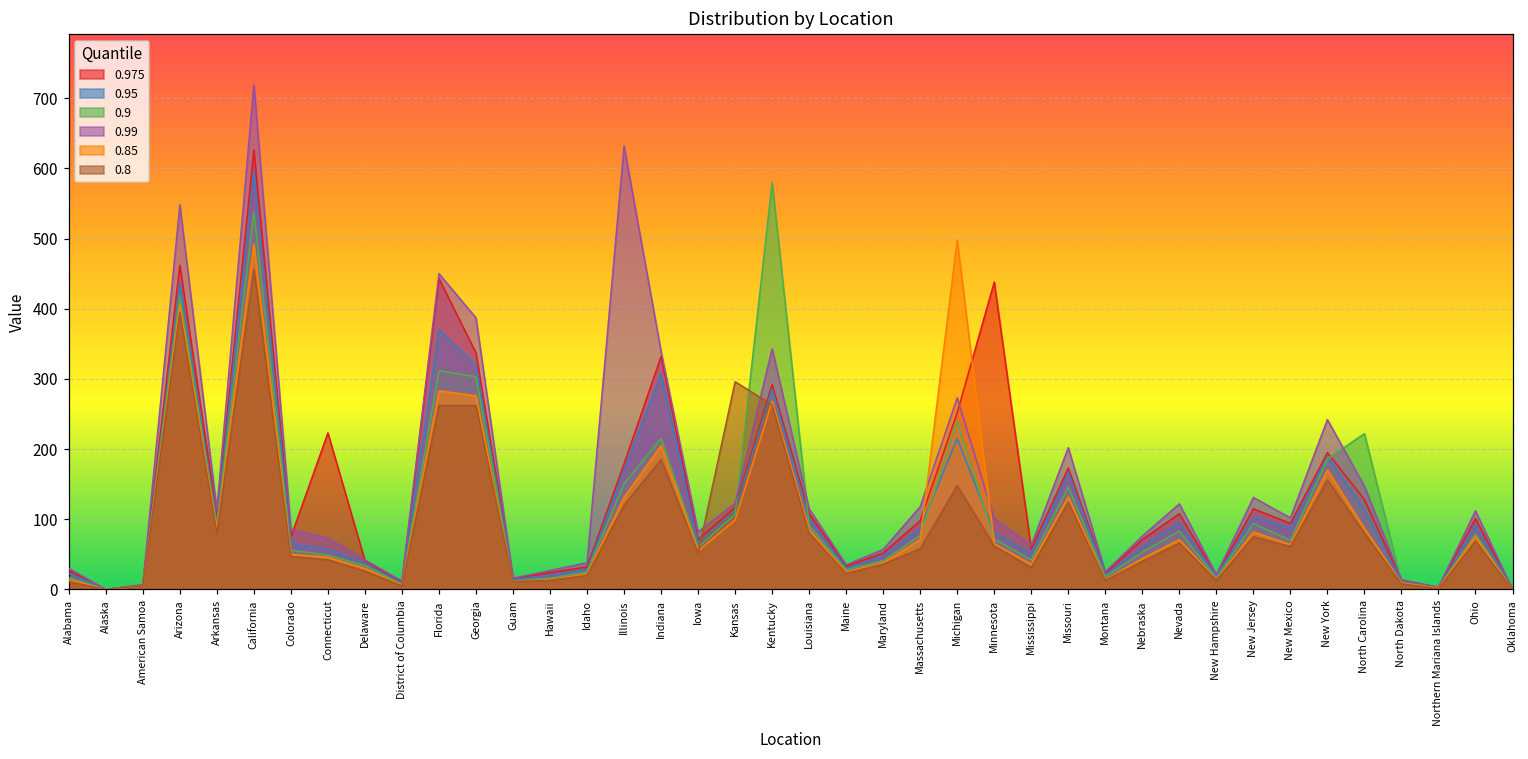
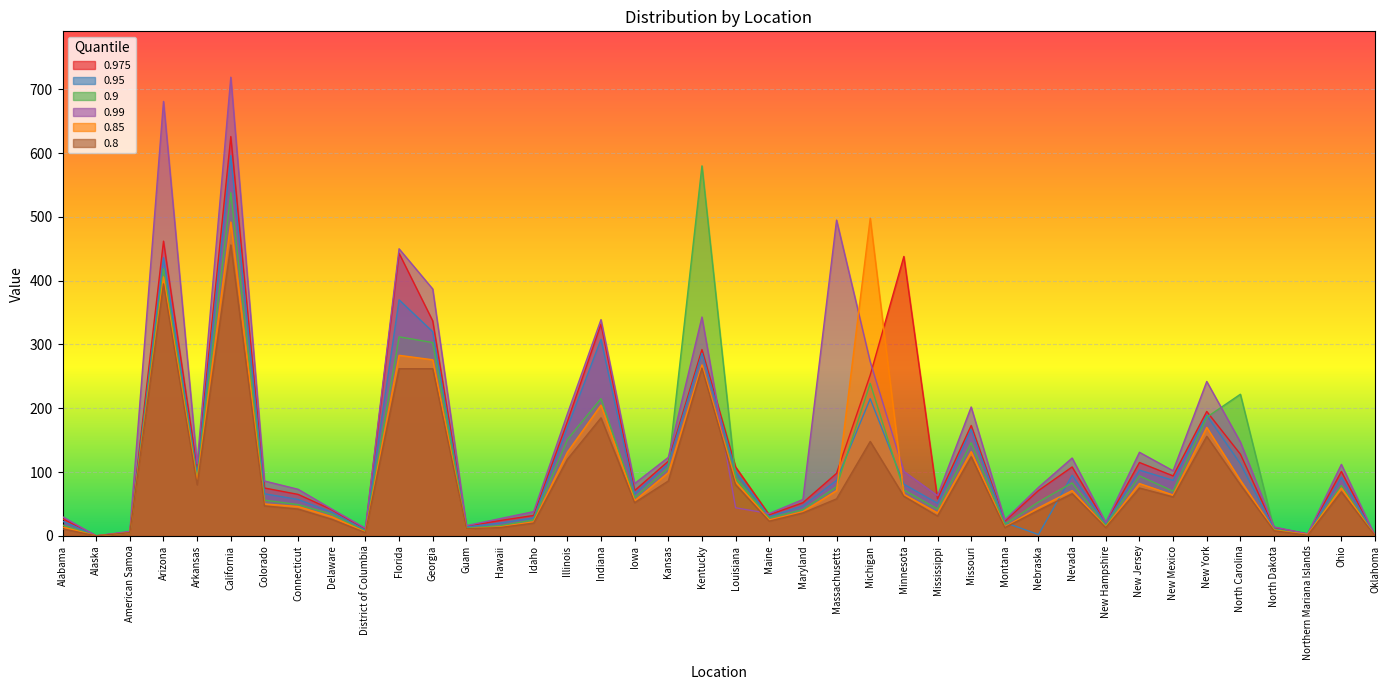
0.99, Arizona: 550 -> 680
0.975, Connecticut: 220 -> 70
0.99, Illinois: 630 -> 190
0.8, Kansas: 300 -> 90
0.99, Louisiana: 120 -> 40
0.99, Massachusetts: 120 -> 500
0.95, Nebraska: 60 -> 0
